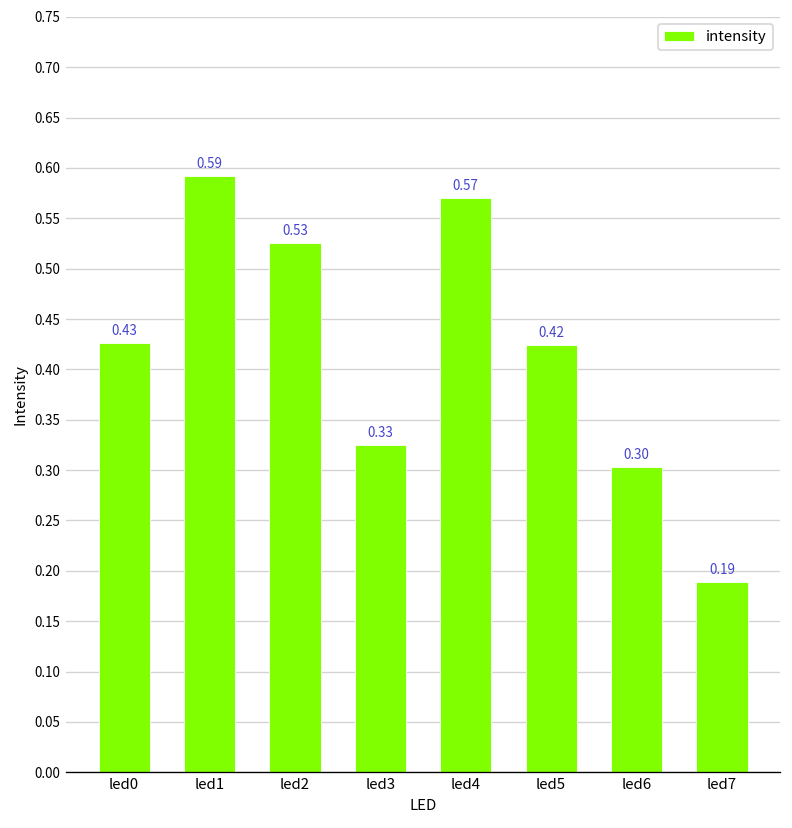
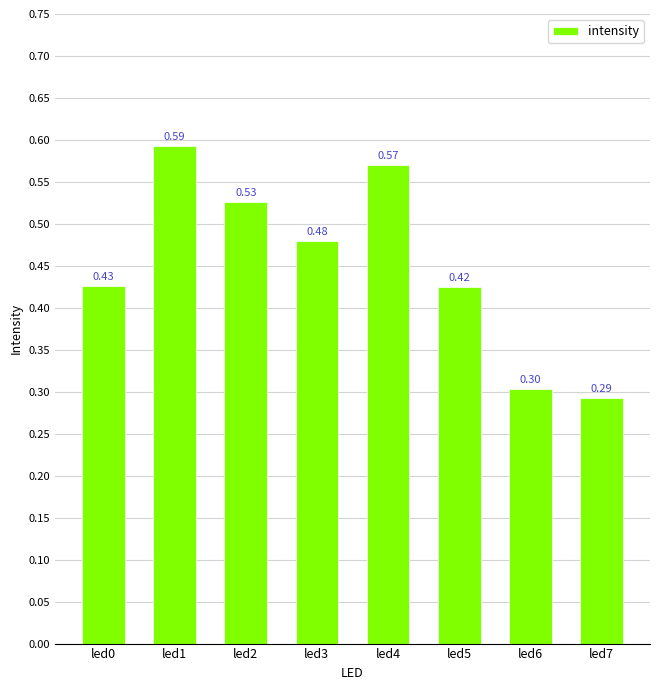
led3: 0.33 -> 0.48
led7: 0.19 -> 0.29
